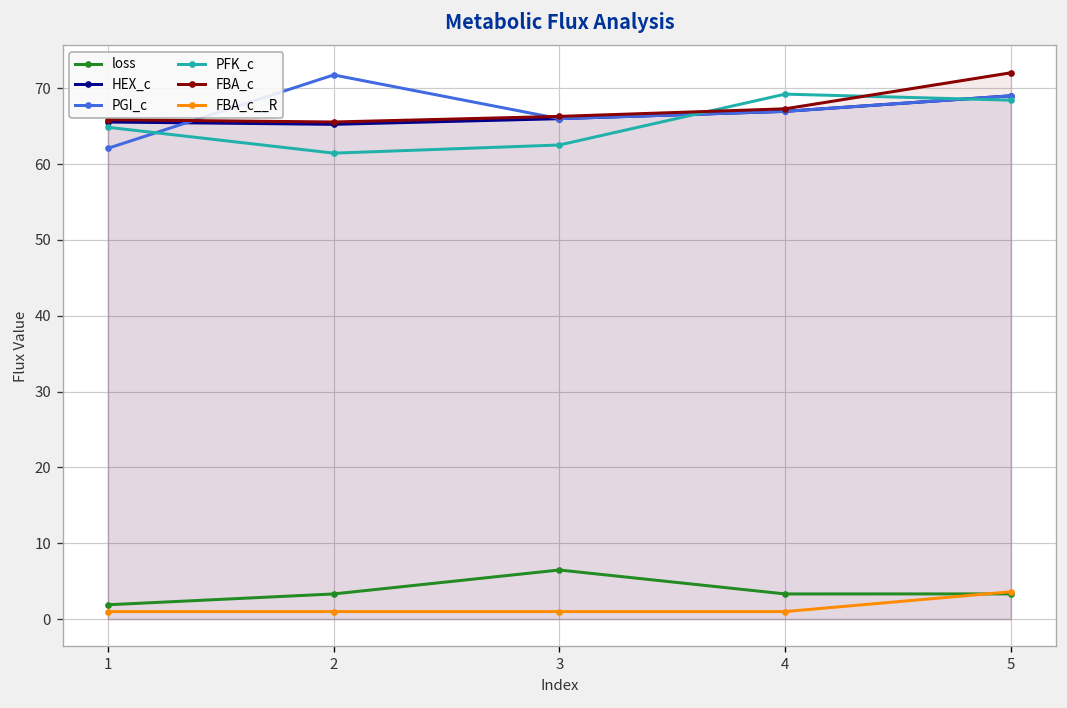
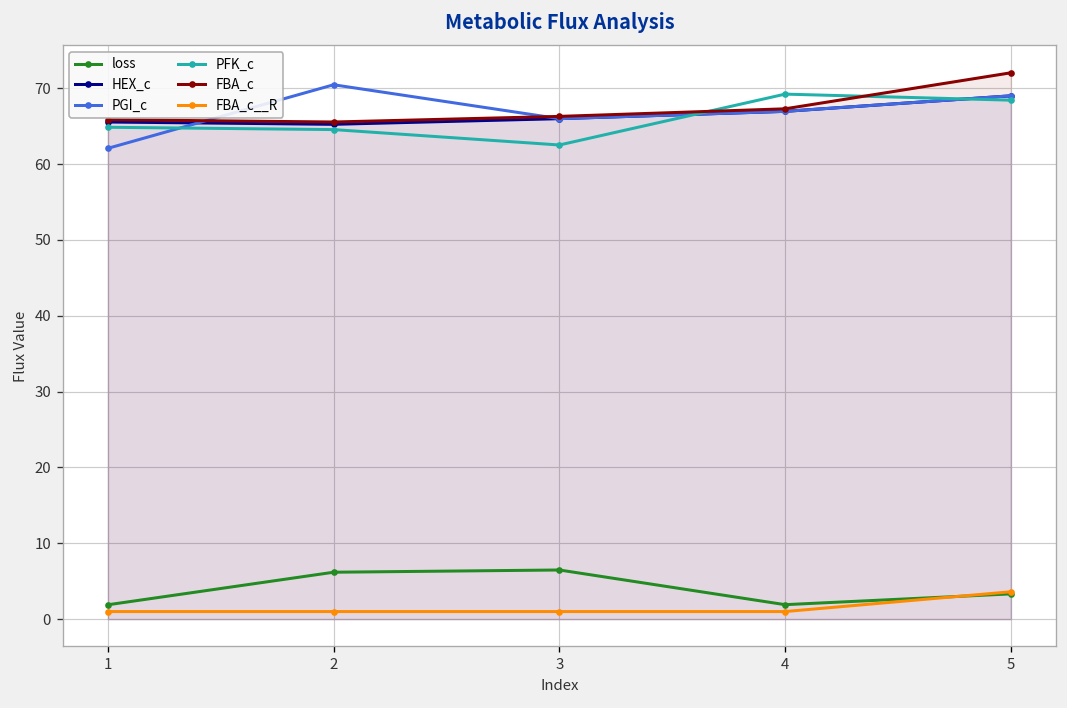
loss, 2: 3 -> 6
PGI_c, 2: 72 -> 70
PFK_c, 2: 61 -> 65
loss, 4: 3 -> 2
